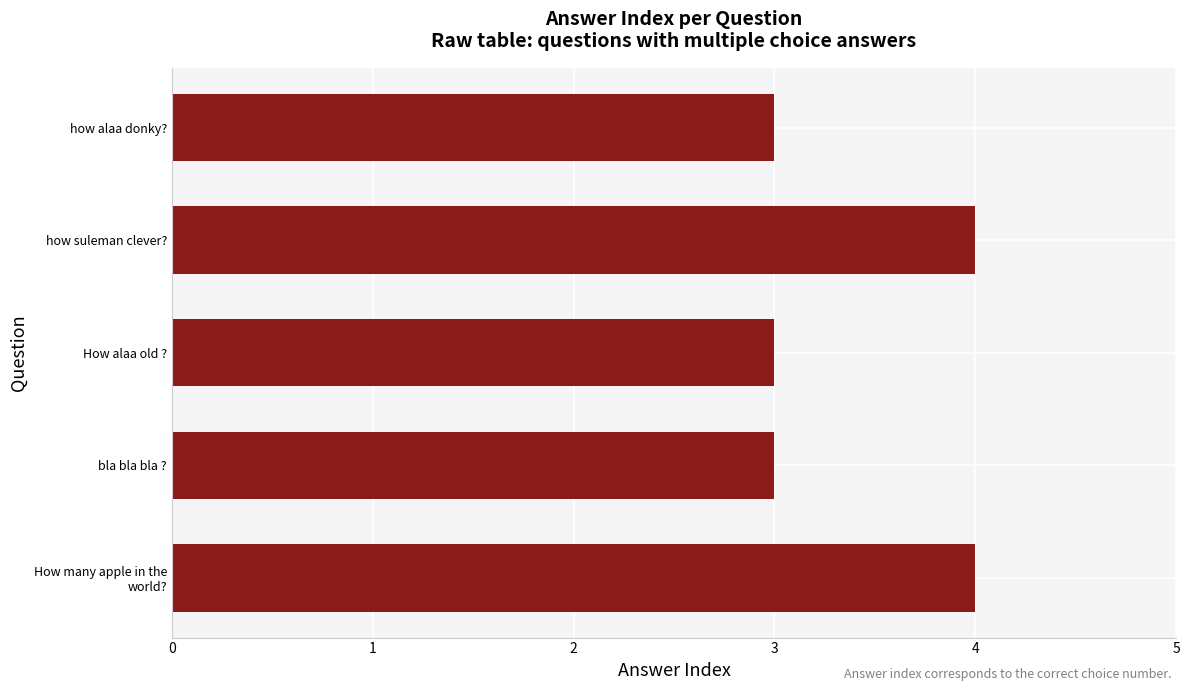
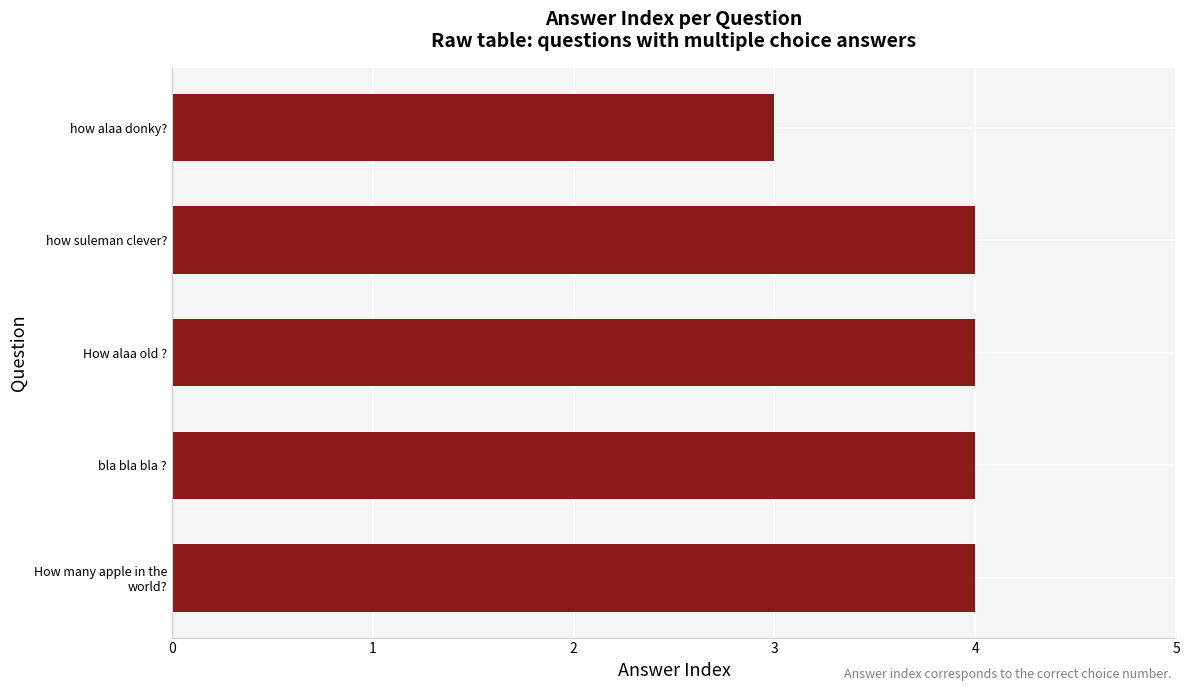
How alaa old ?: 3 -> 4
bla bla bla ?: 3 -> 4
